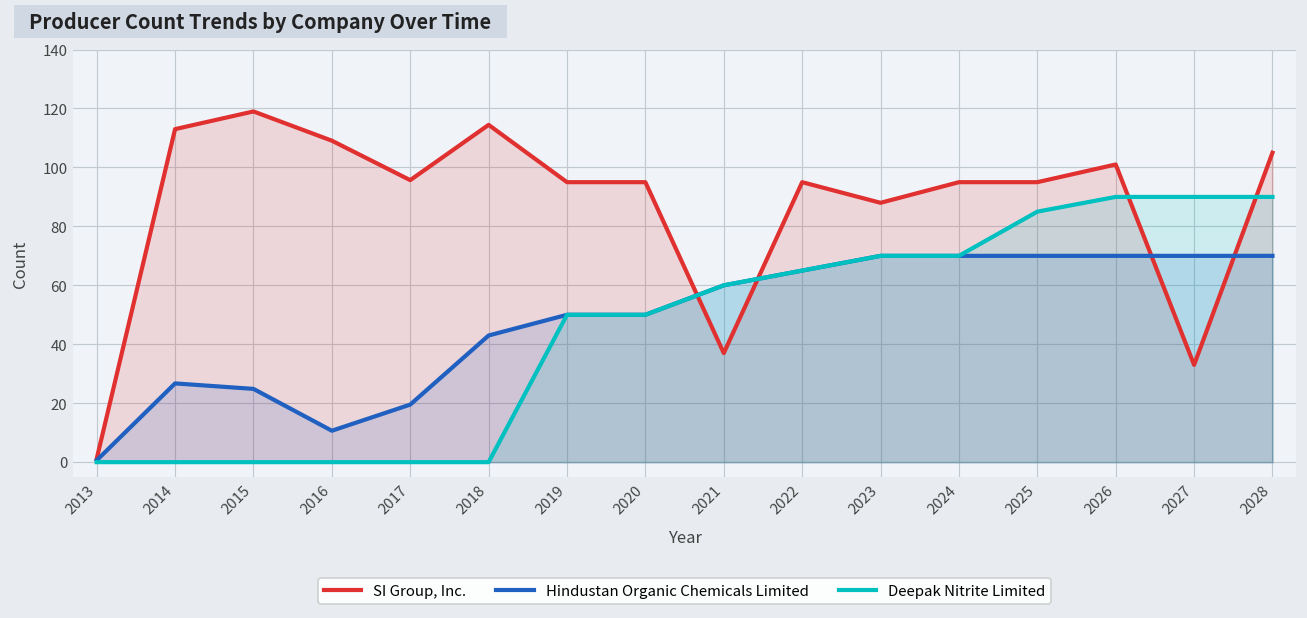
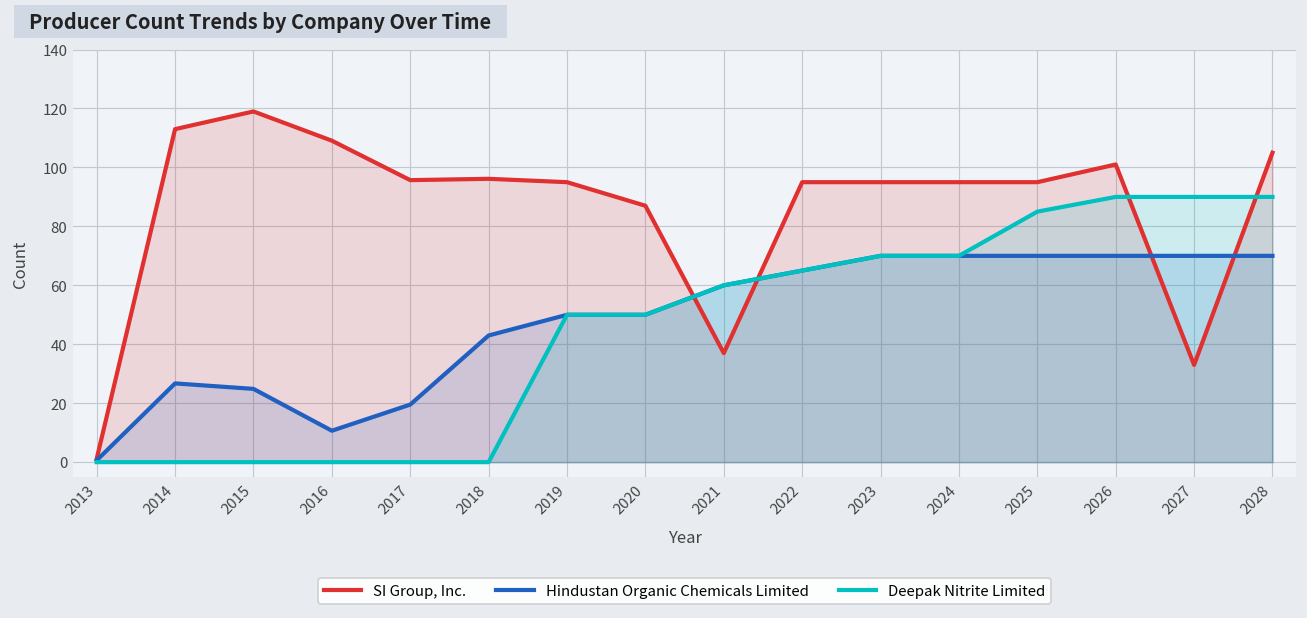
SI Group, Inc., 2018: 114 -> 96
SI Group, Inc., 2020: 95 -> 87
SI Group, Inc., 2023: 88 -> 95
